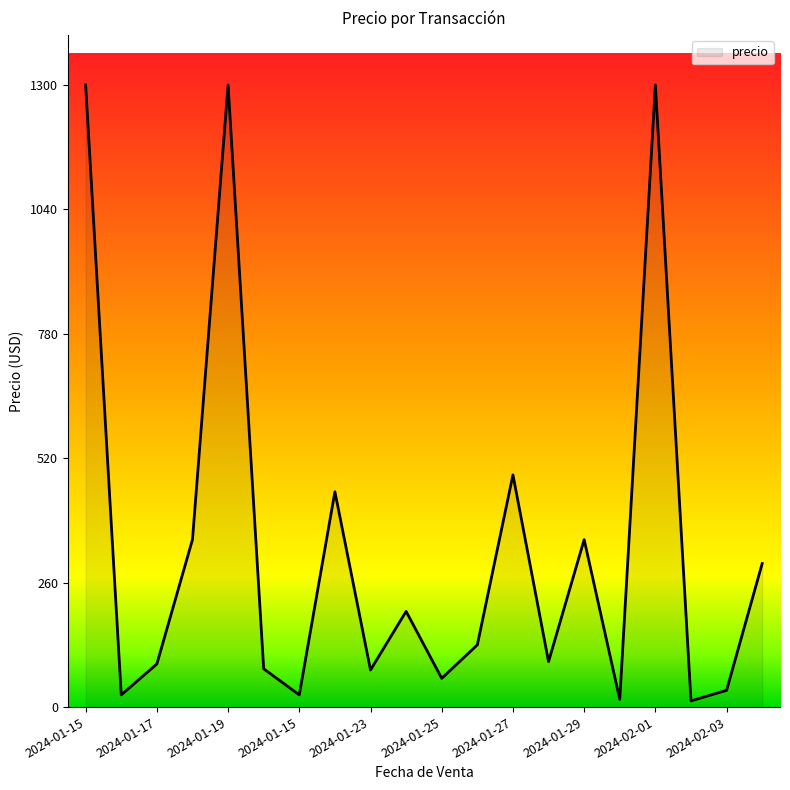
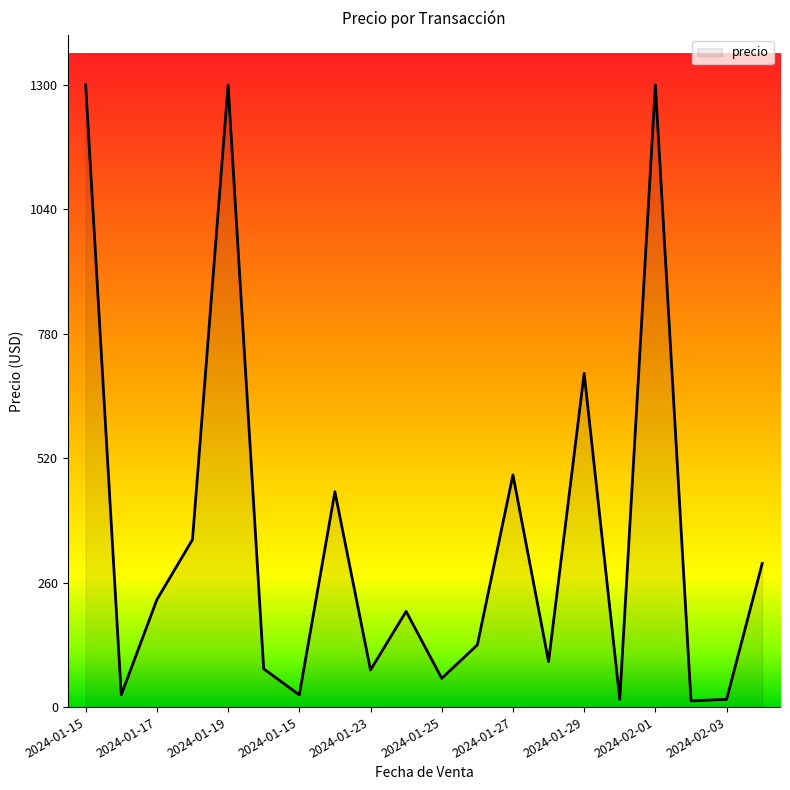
2024-01-17: 90 -> 220
2024-01-29: 350 -> 700
2024-02-03: 40 -> 20
